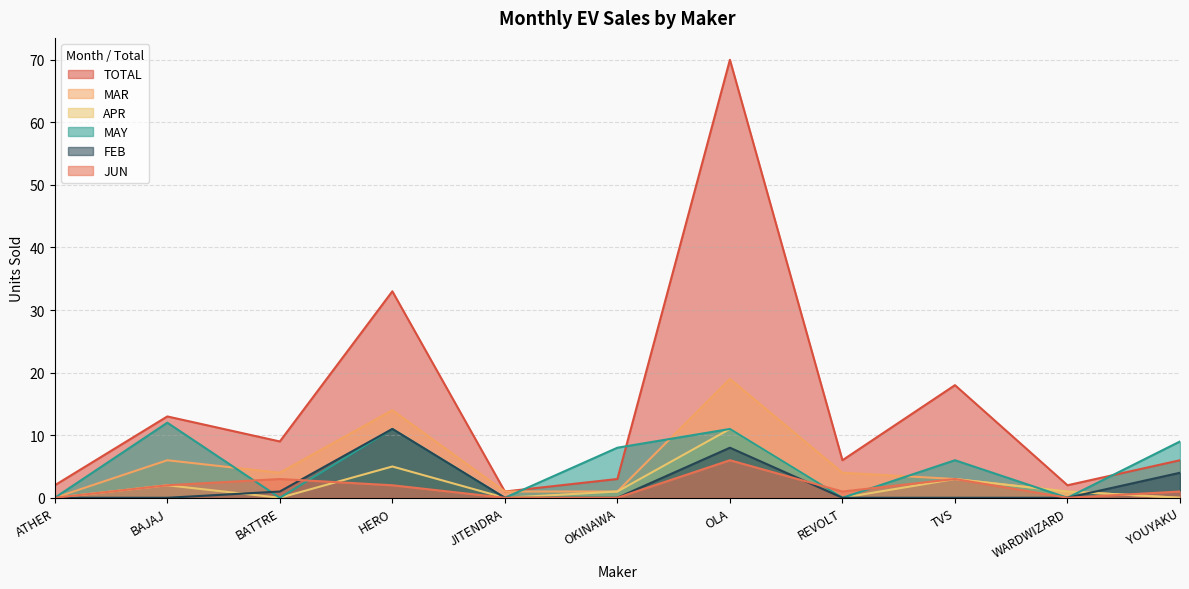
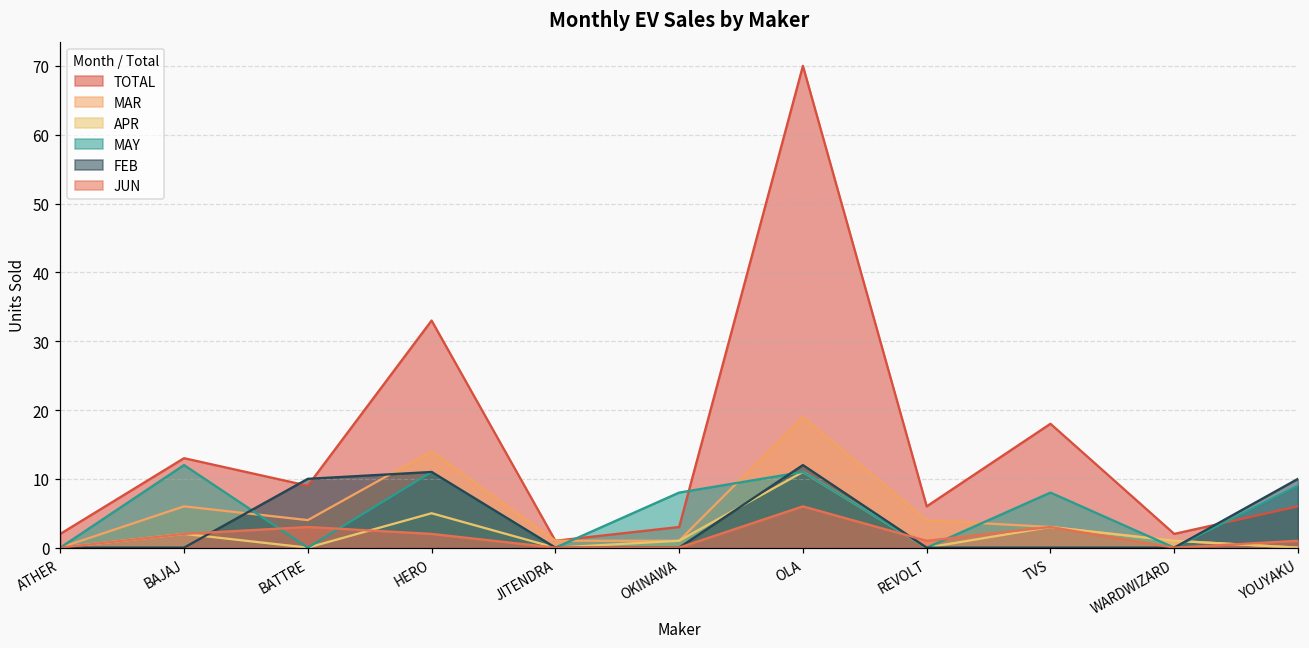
FEB, BATTRE: 1 -> 10
FEB, OLA: 8 -> 12
MAY, TVS: 6 -> 8
FEB, YOUYAKU: 4 -> 10
